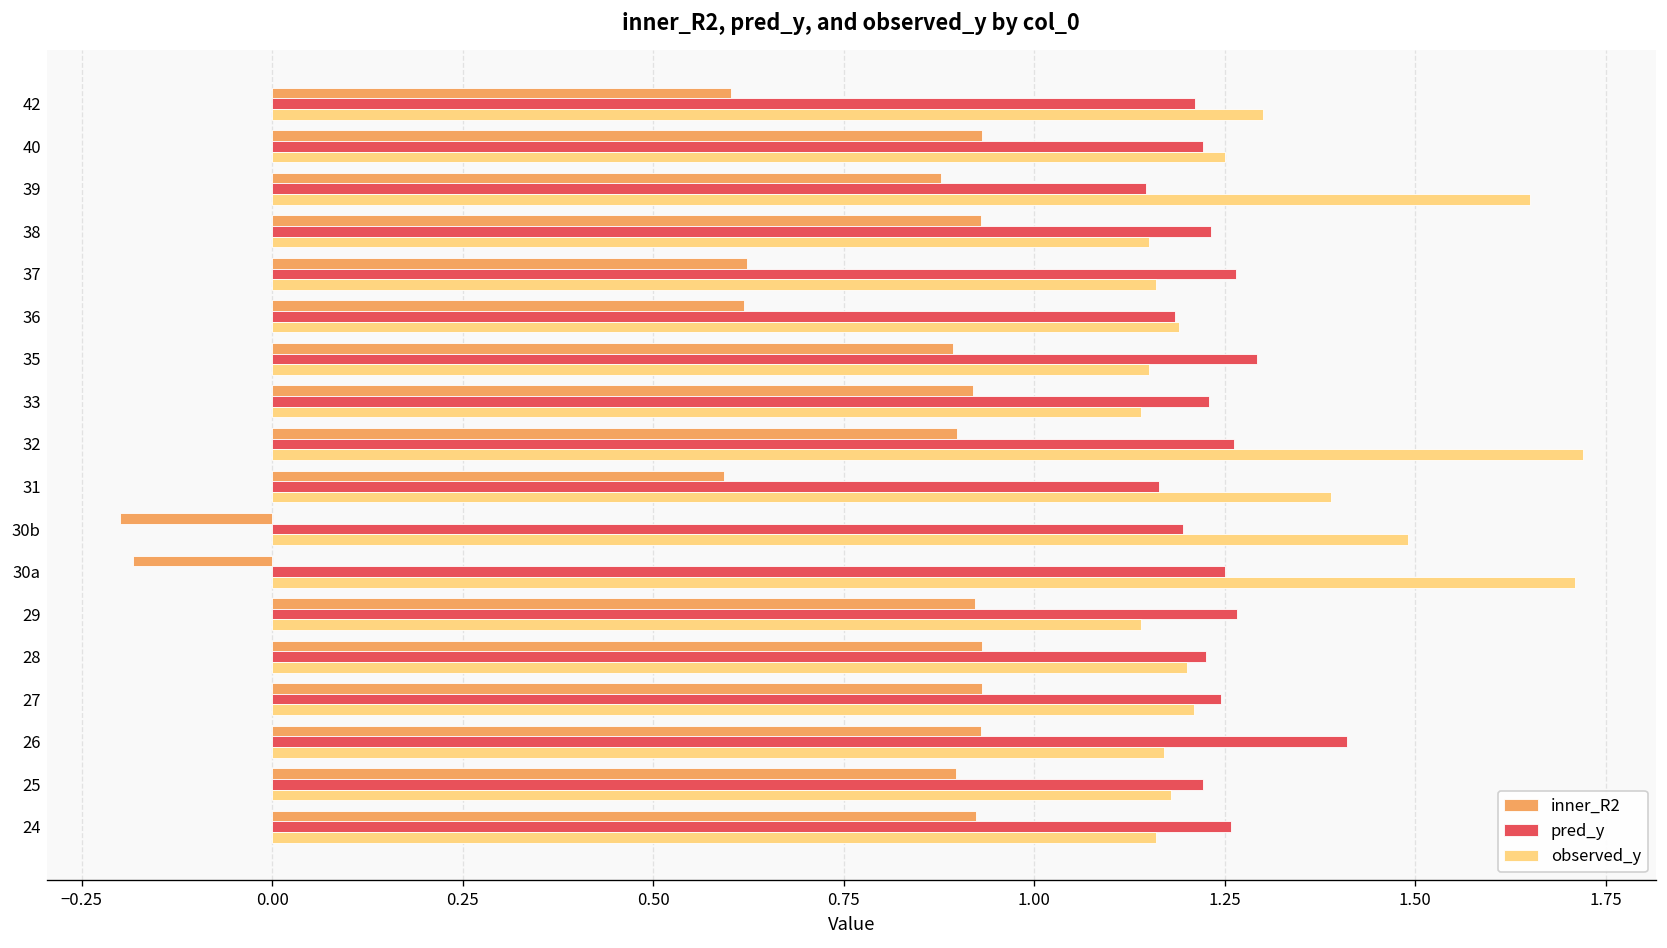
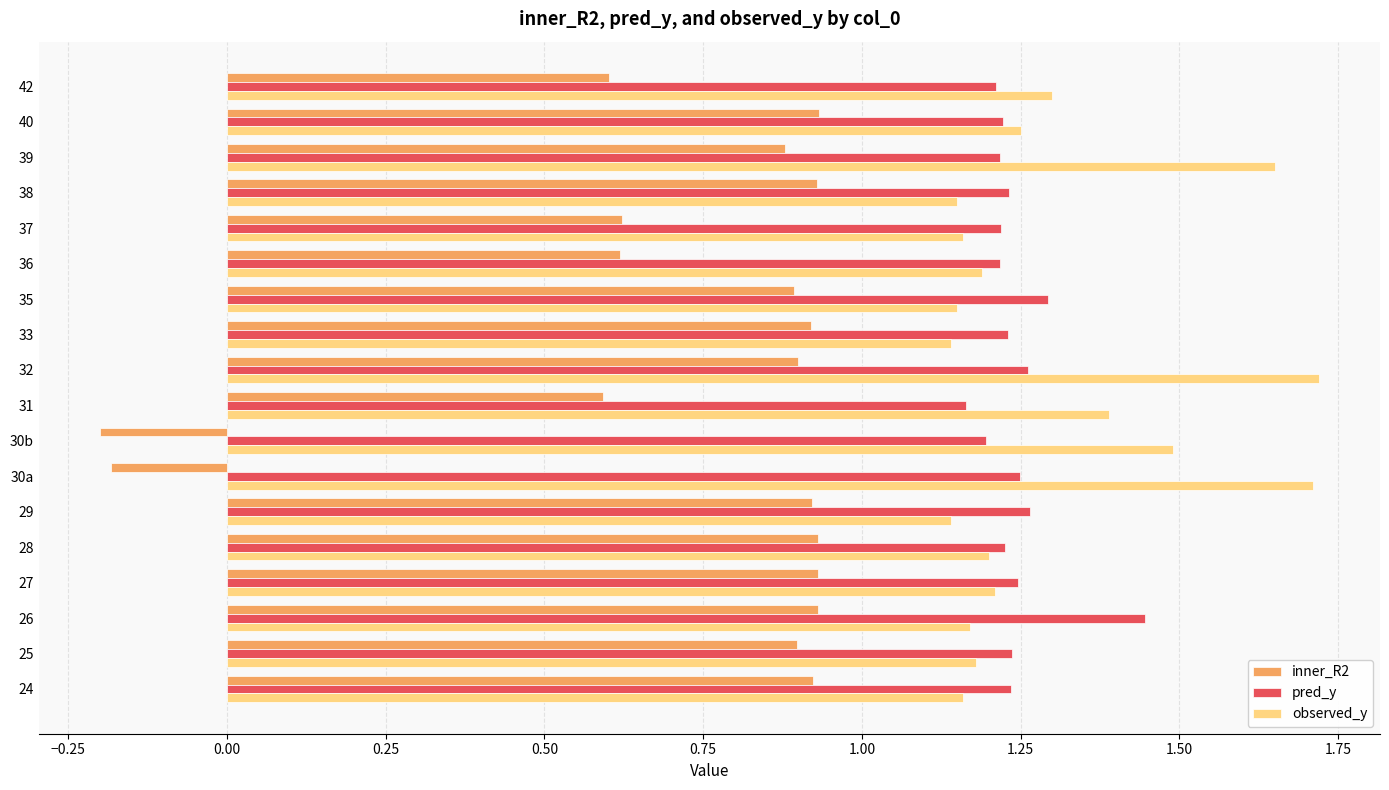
pred_y, 39: 1.15 -> 1.22
pred_y, 37: 1.27 -> 1.22
pred_y, 36: 1.18 -> 1.22
pred_y, 26: 1.41 -> 1.45
pred_y, 25: 1.22 -> 1.24
pred_y, 24: 1.26 -> 1.24
